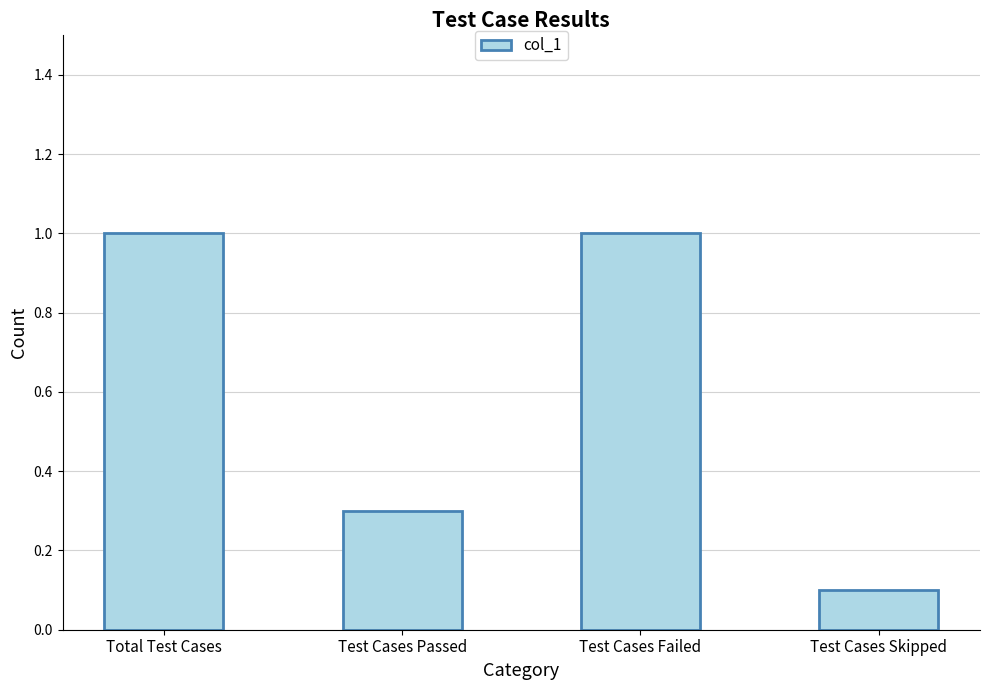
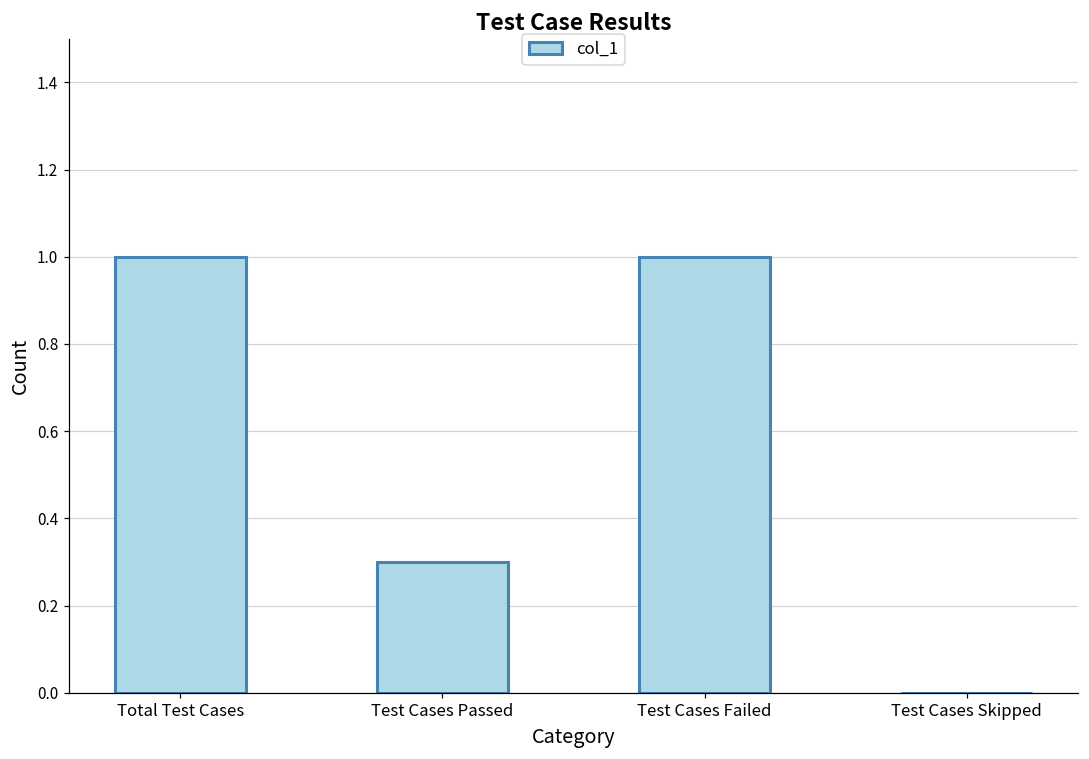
Test Cases Skipped: 0.1 -> 0.0
